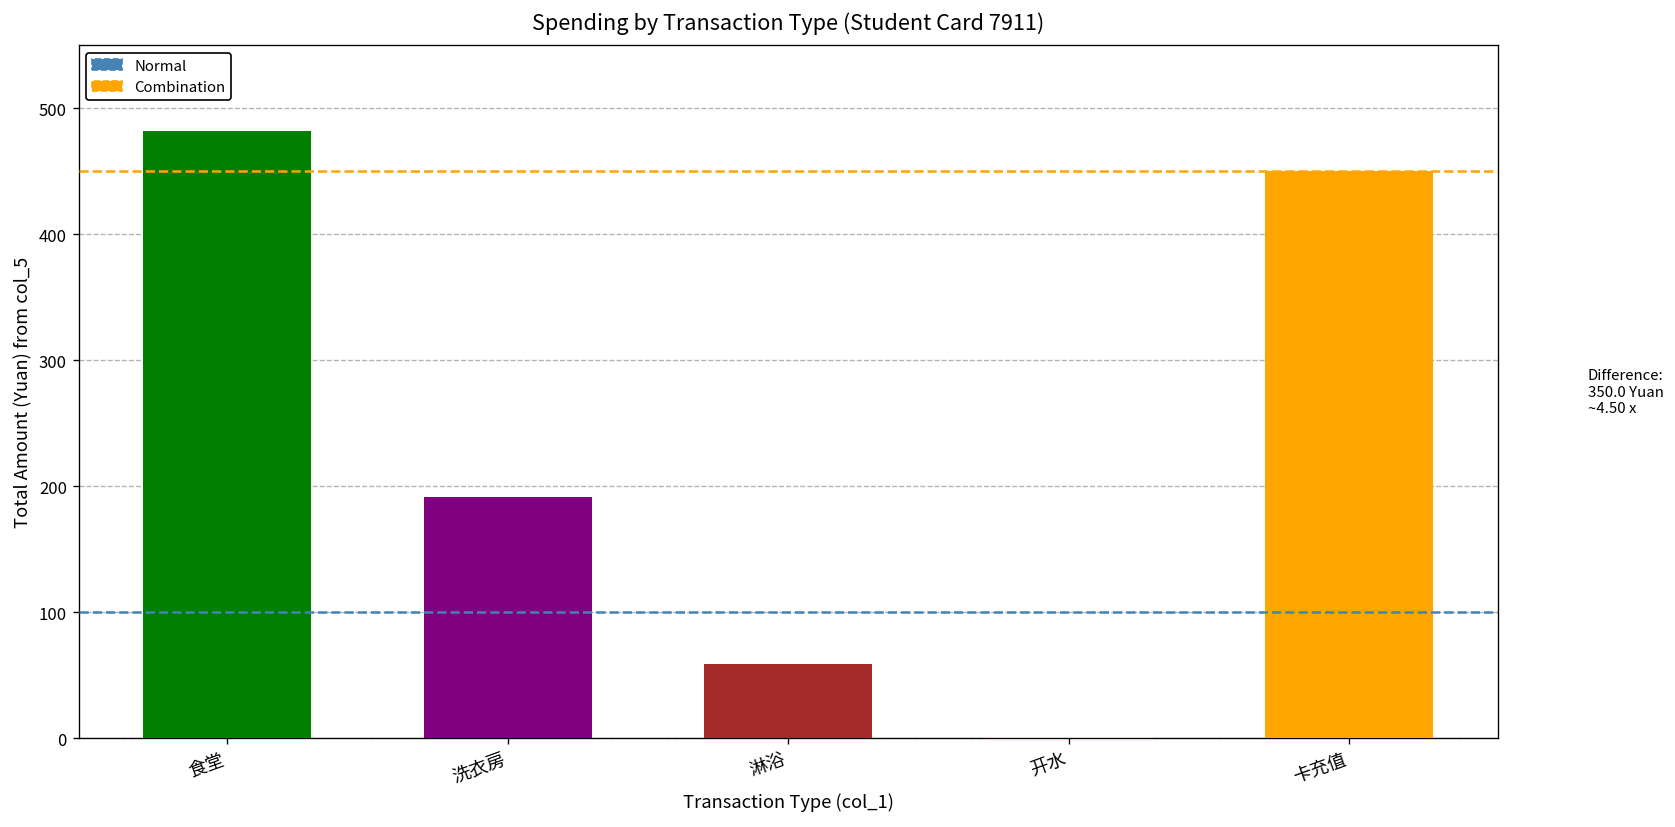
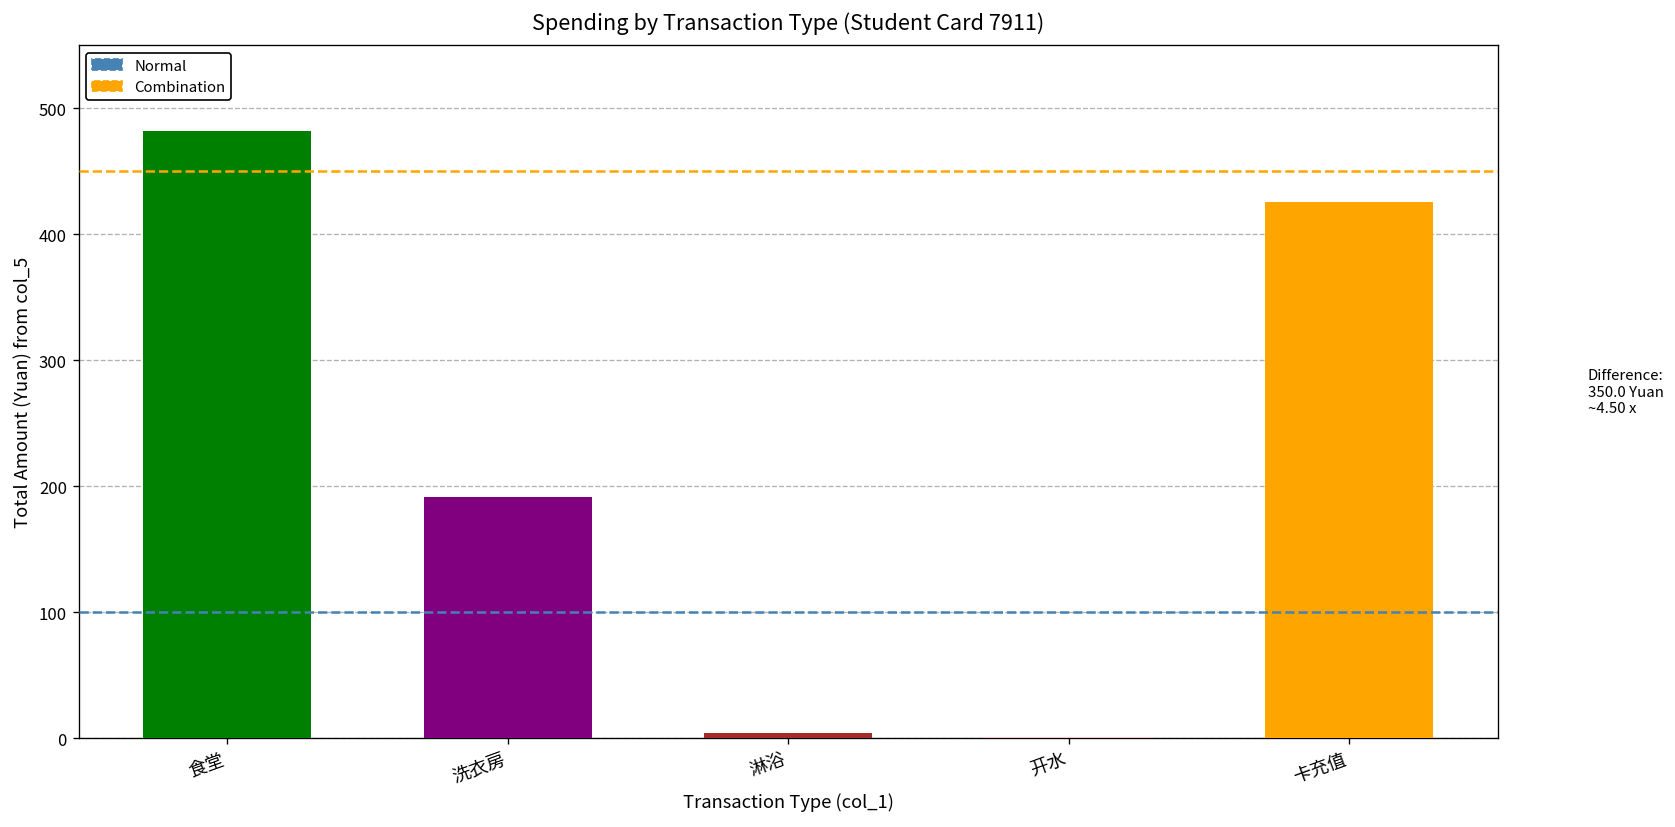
淋浴: 59 -> 4
卡充值: 450 -> 426
